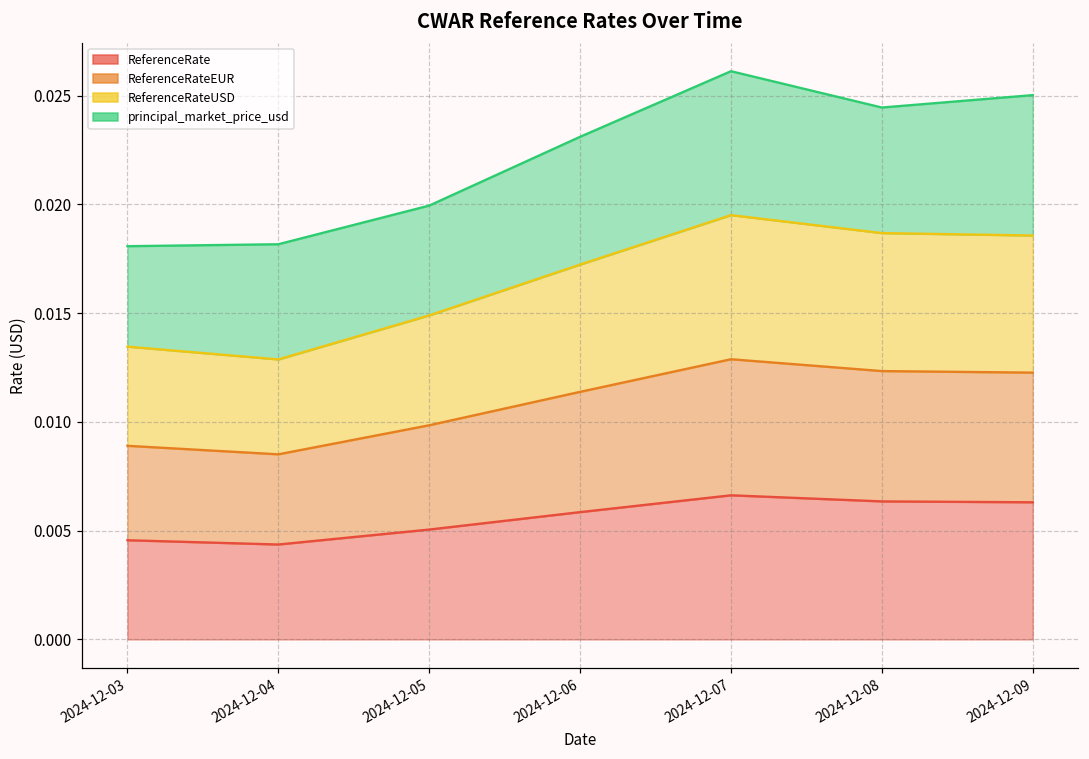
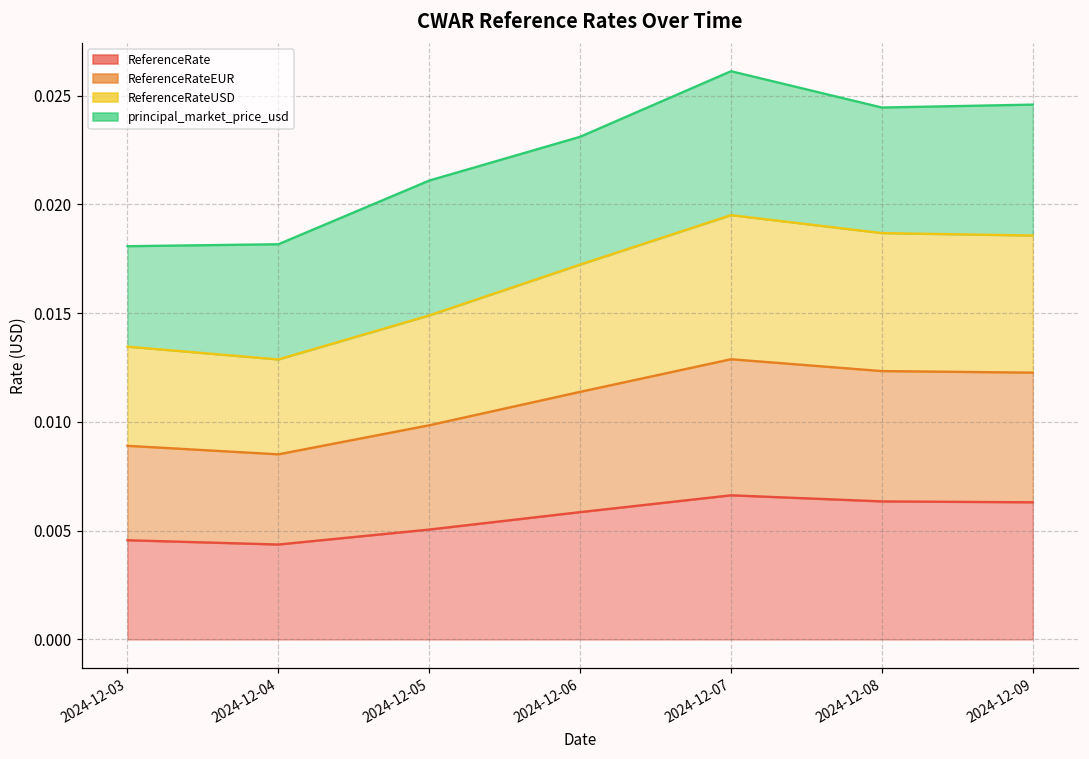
principal_market_price_usd, 2024-12-05: 0.0050 -> 0.0062
principal_market_price_usd, 2024-12-09: 0.0065 -> 0.0060
